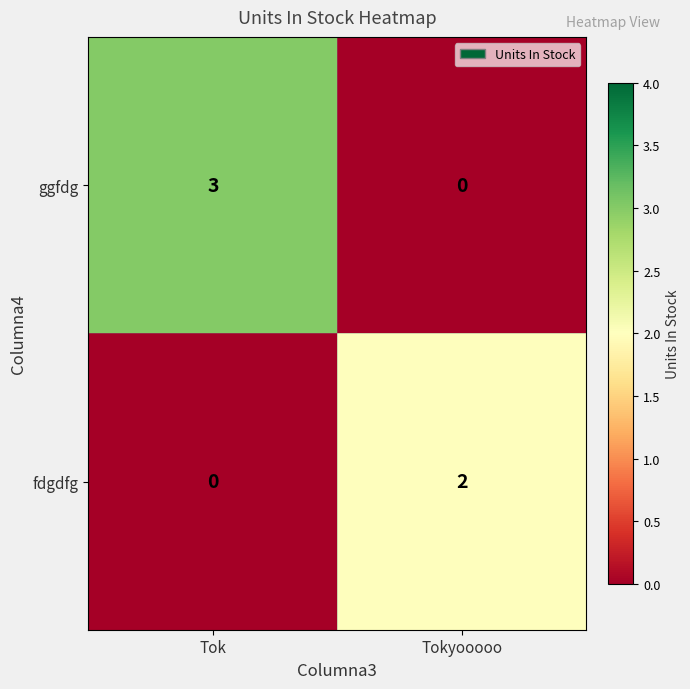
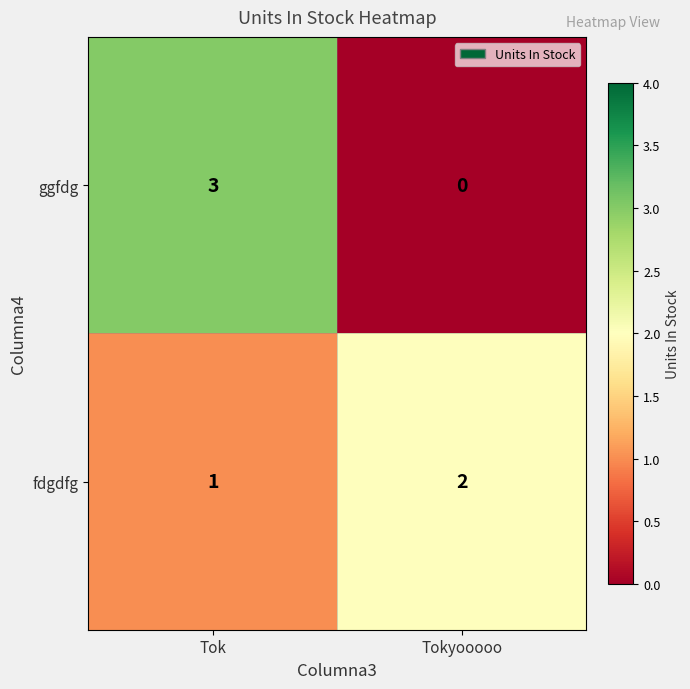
fdgdfg, Tok: 0 -> 1
